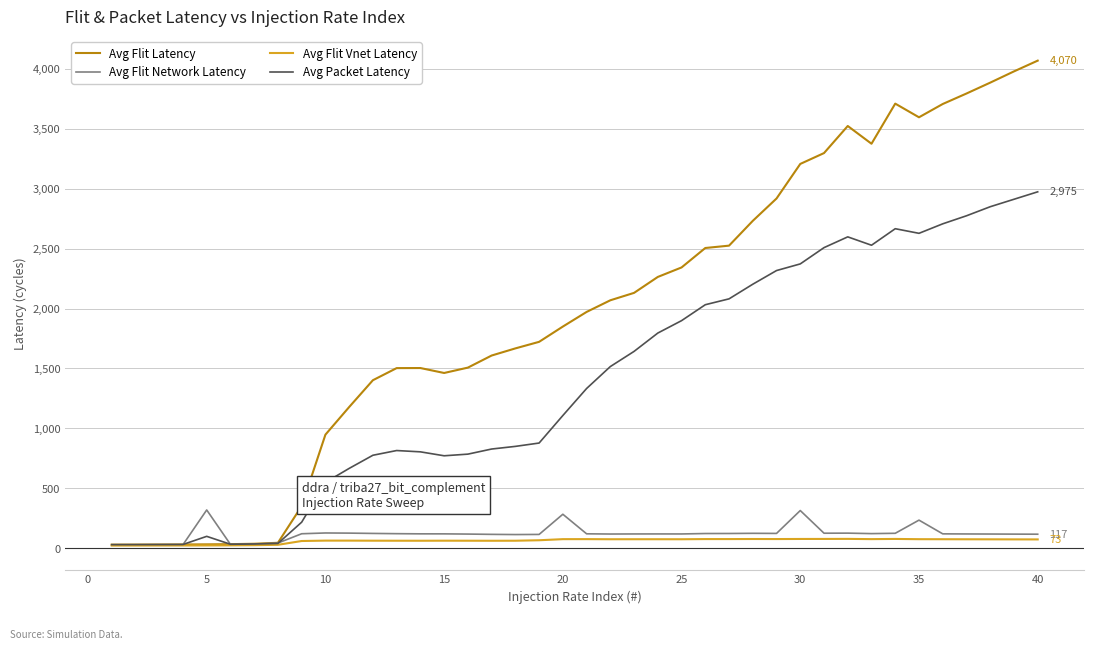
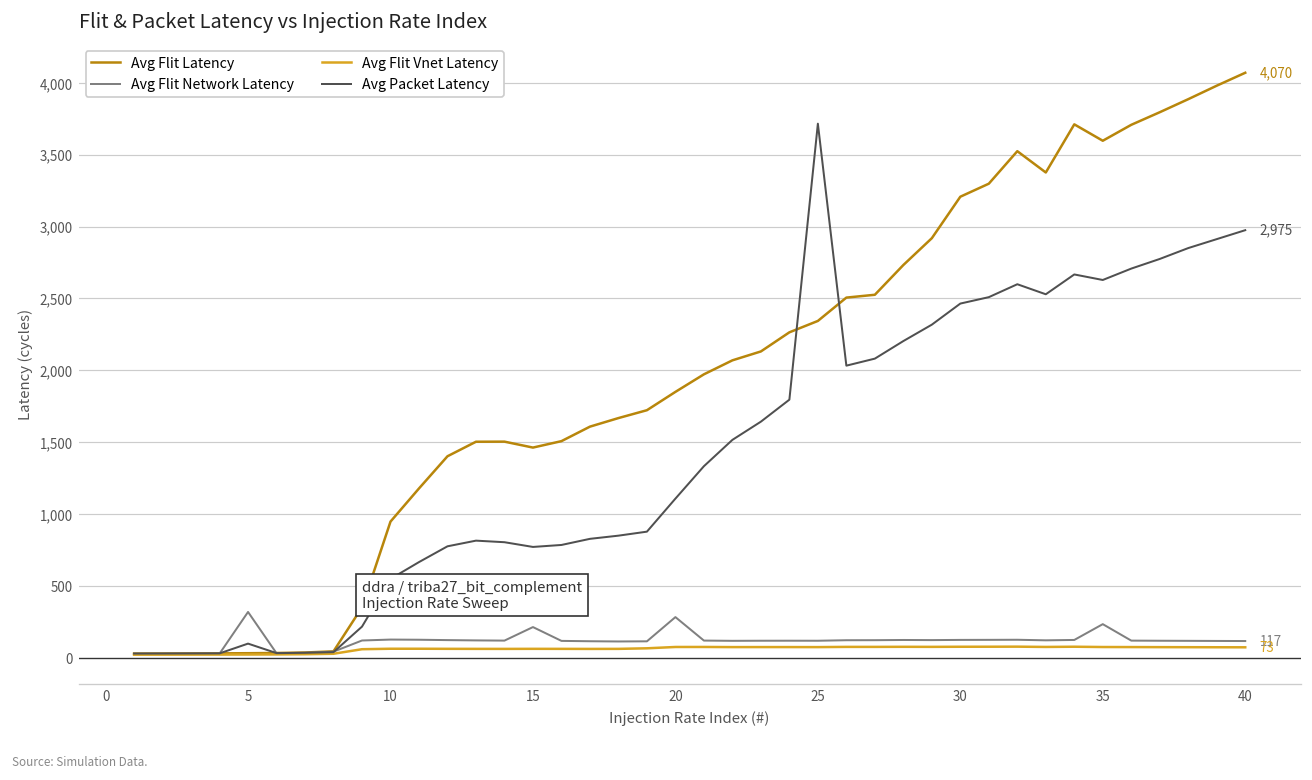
Avg Flit Network Latency, 15: 120 -> 210
Avg Packet Latency, 25: 1,900 -> 3,720
Avg Flit Network Latency, 30: 310 -> 120
Avg Packet Latency, 30: 2,370 -> 2,460
